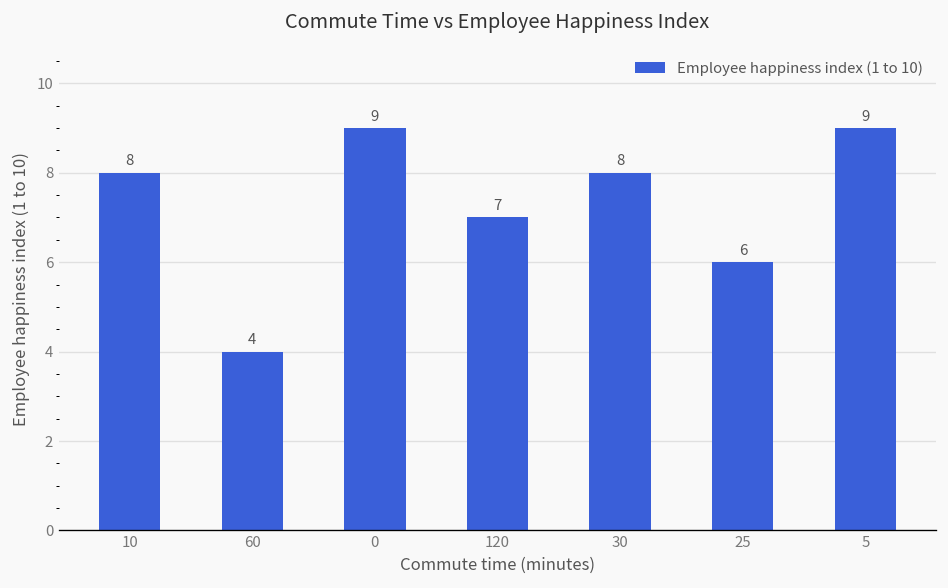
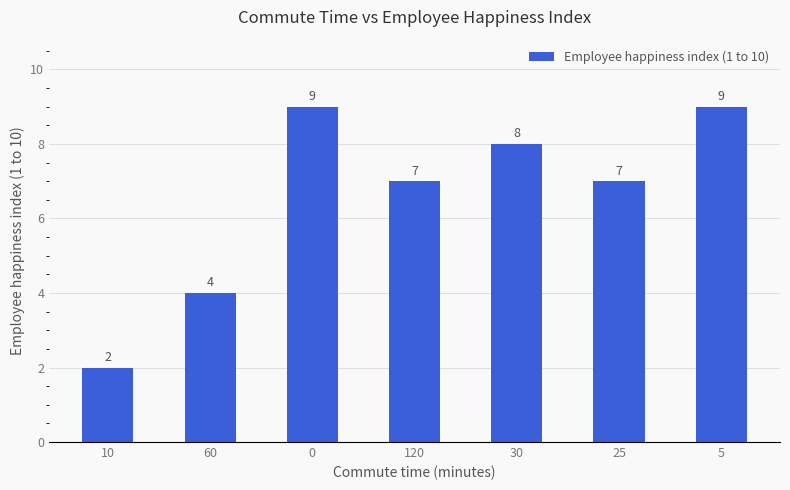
10: 8 -> 2
25: 6 -> 7
